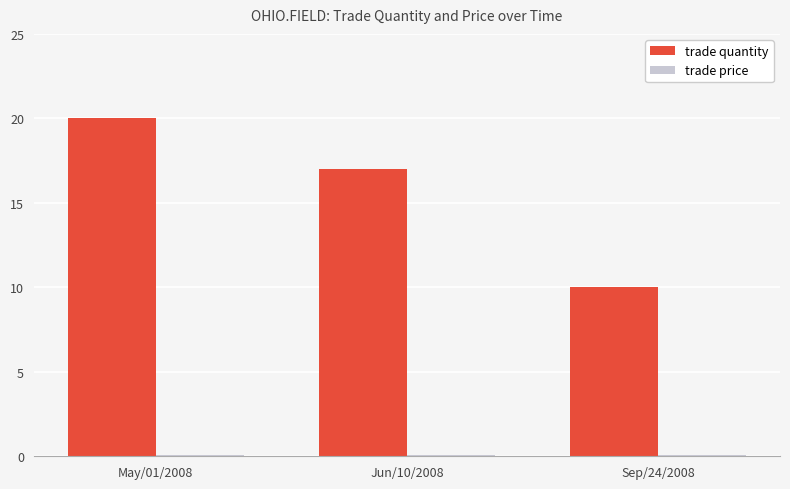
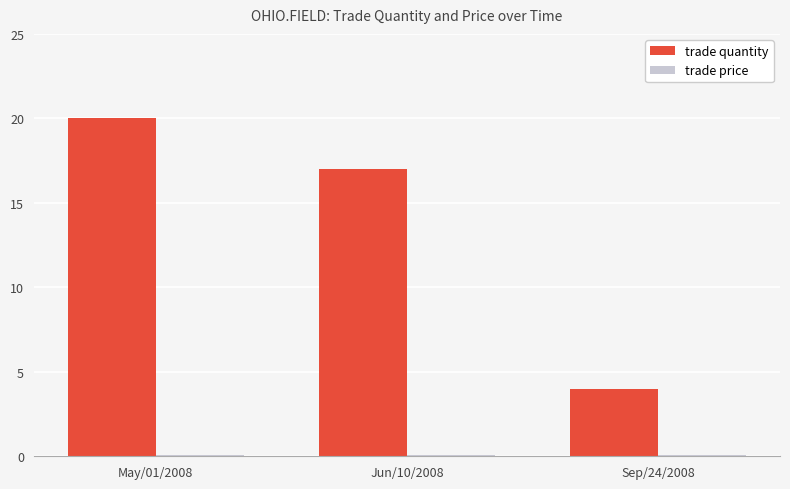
trade quantity, Sep/24/2008: 10 -> 4
